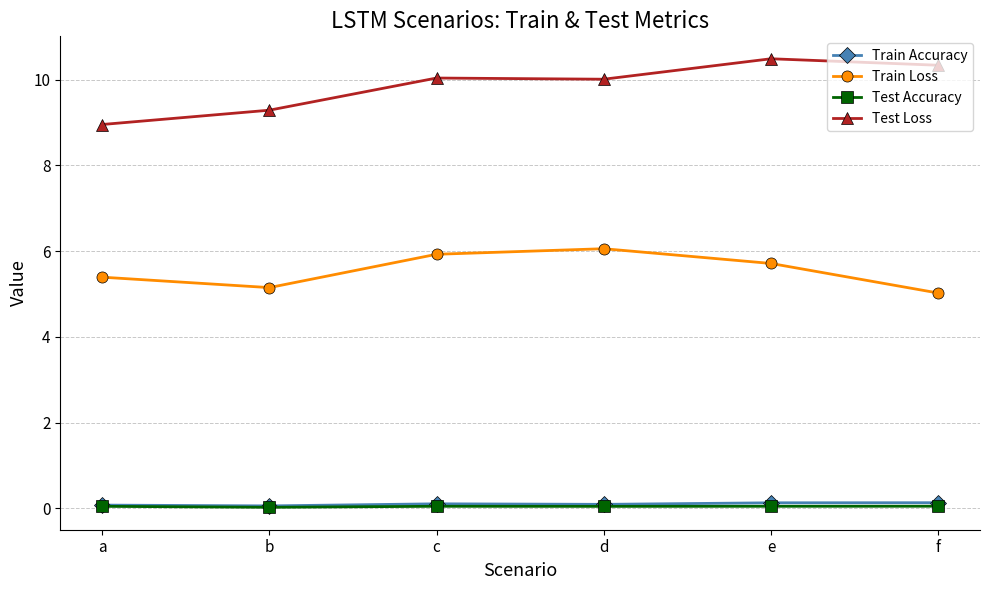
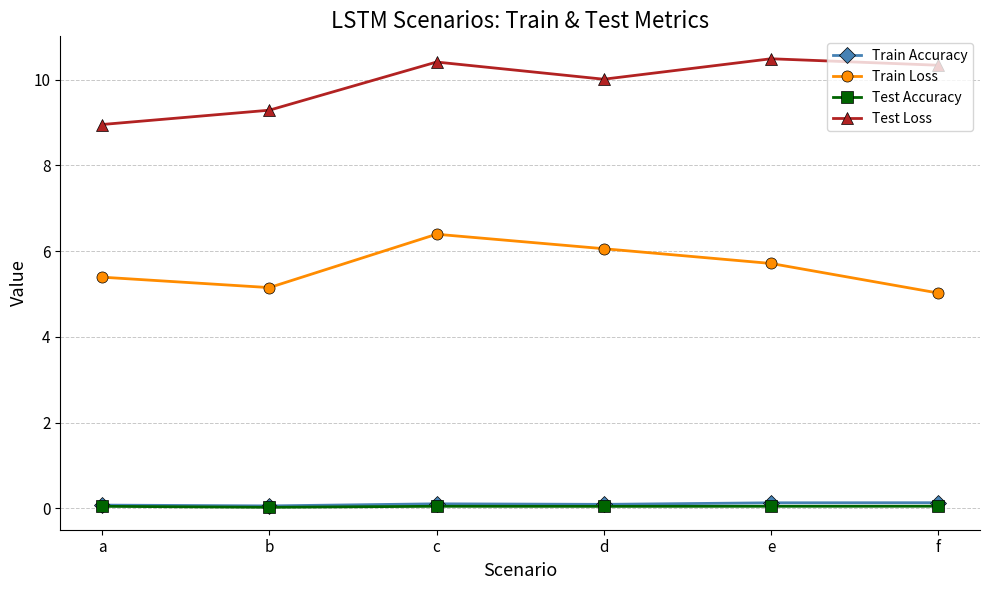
Train Loss, c: 5.9 -> 6.4
Test Loss, c: 10.0 -> 10.4
